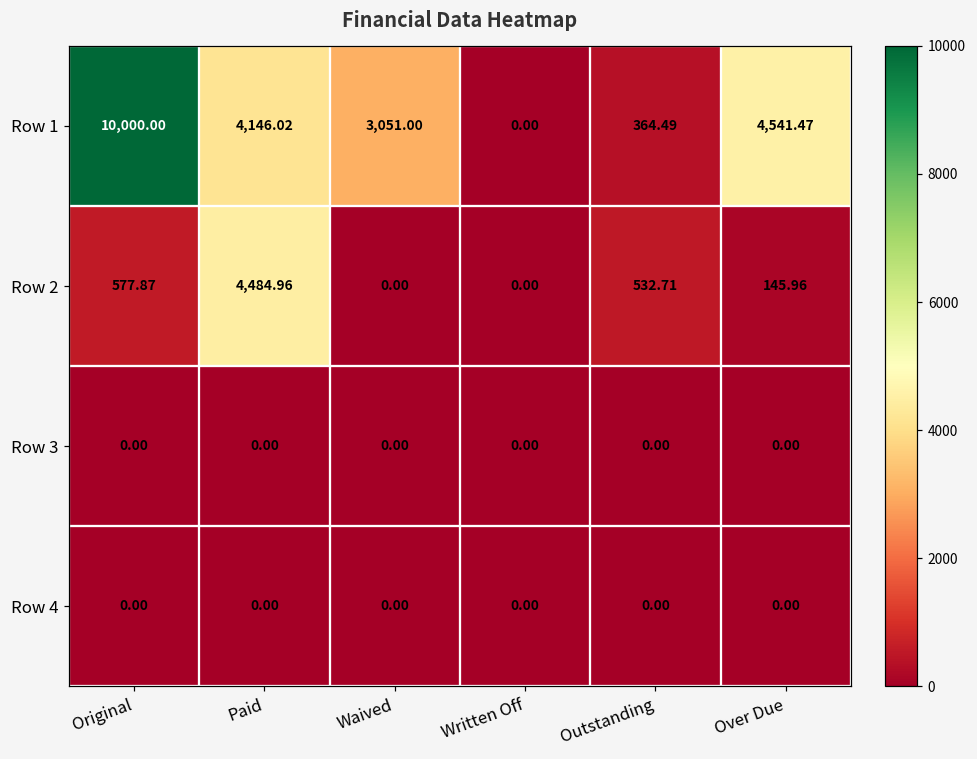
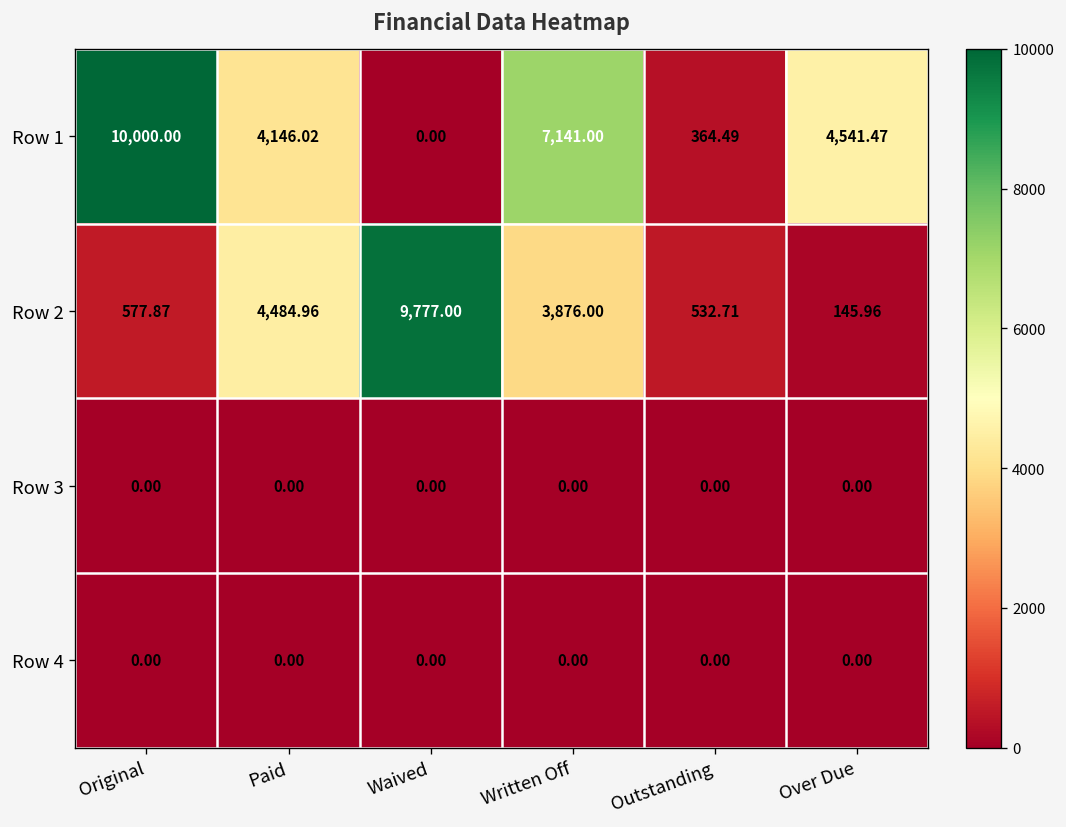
Row 1, Waived: 3,051.00 -> 0.00
Row 1, Written Off: 0.00 -> 7,141.00
Row 2, Waived: 0.00 -> 9,777.00
Row 2, Written Off: 0.00 -> 3,876.00
